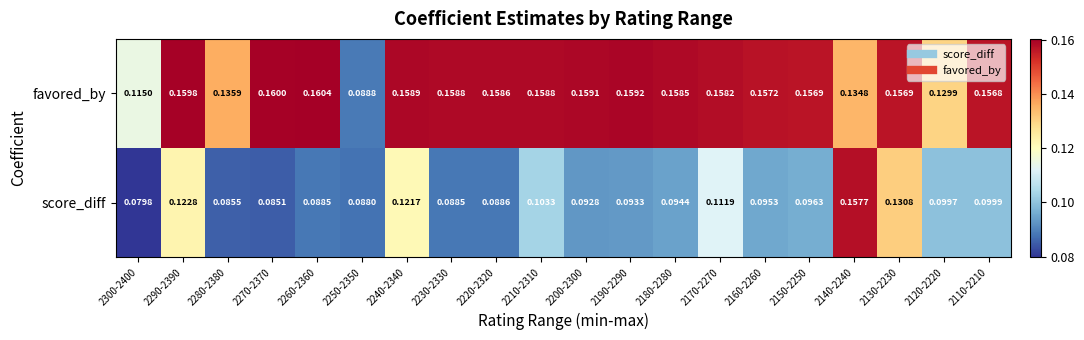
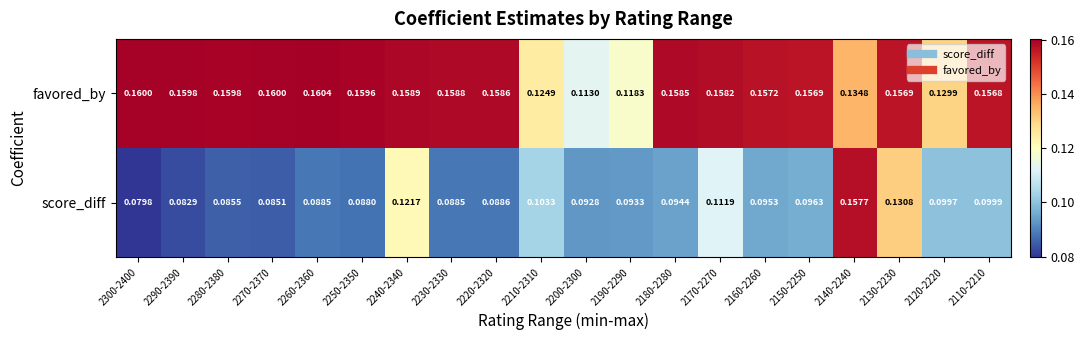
favored_by, 2300-2400: 0.1150 -> 0.1600
favored_by, 2280-2380: 0.1359 -> 0.1598
favored_by, 2250-2350: 0.0888 -> 0.1596
favored_by, 2210-2310: 0.1588 -> 0.1249
favored_by, 2200-2300: 0.1591 -> 0.1130
favored_by, 2190-2290: 0.1592 -> 0.1183
score_diff, 2290-2390: 0.1228 -> 0.0829
